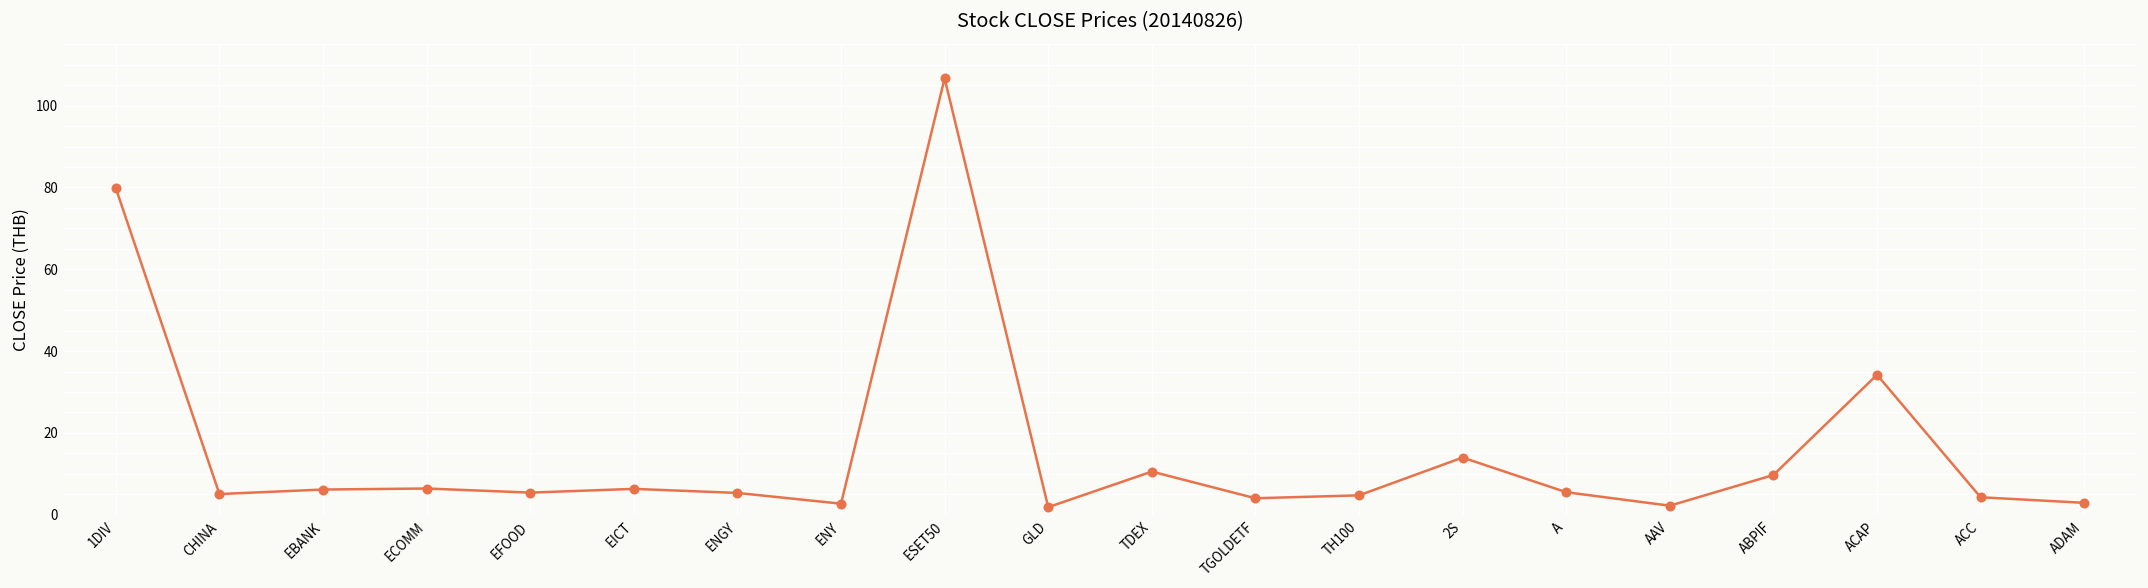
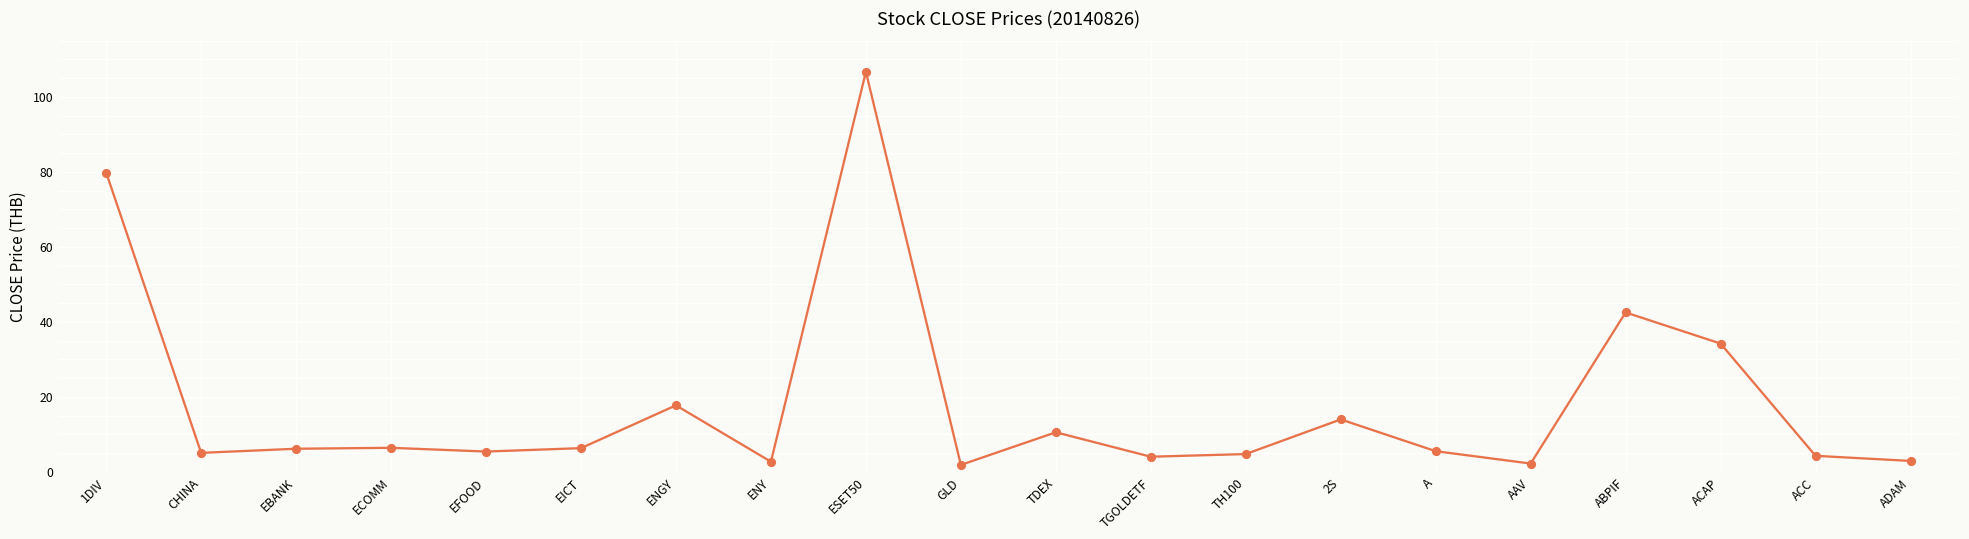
ENGY: 5 -> 18
ABPIF: 10 -> 43
